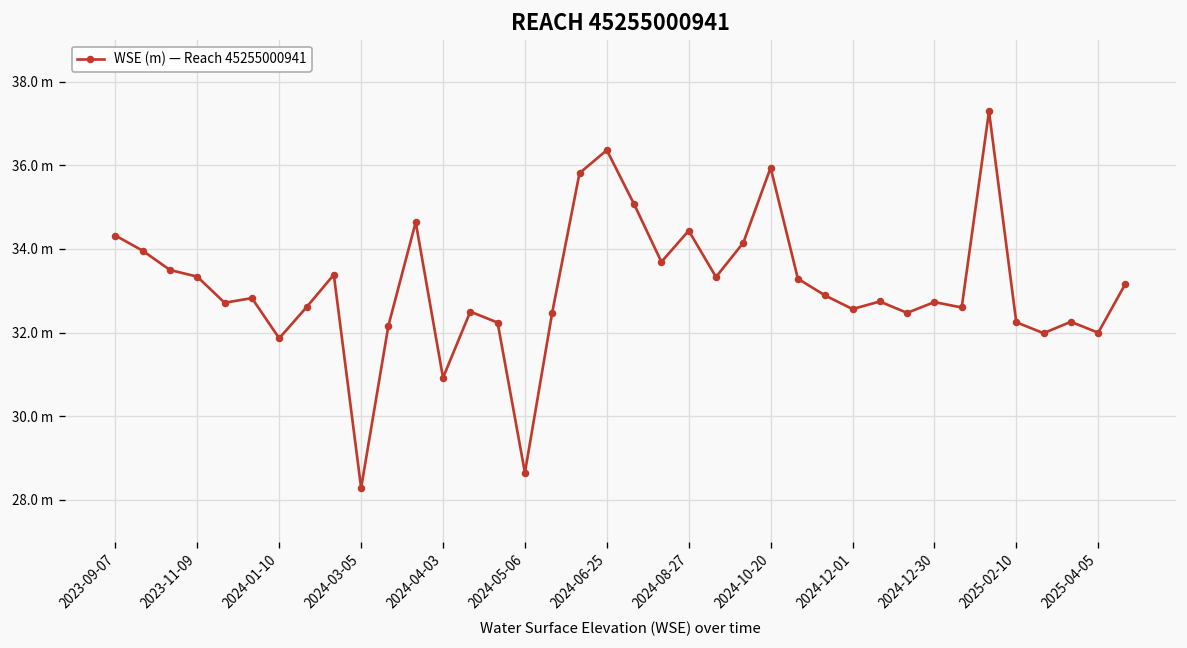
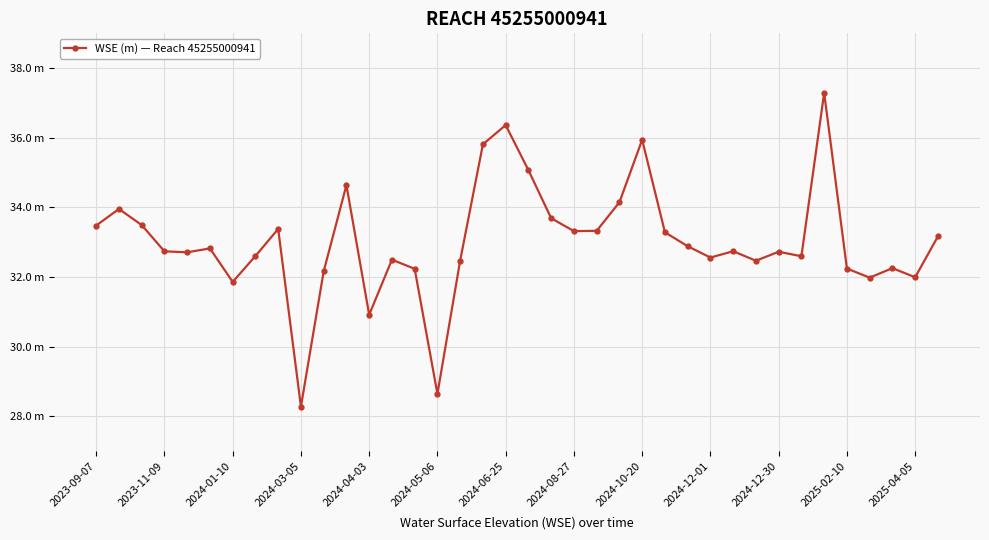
2023-09-07: 34.3 m -> 33.5 m
2023-11-09: 33.3 m -> 32.7 m
2024-08-27: 34.4 m -> 33.3 m
